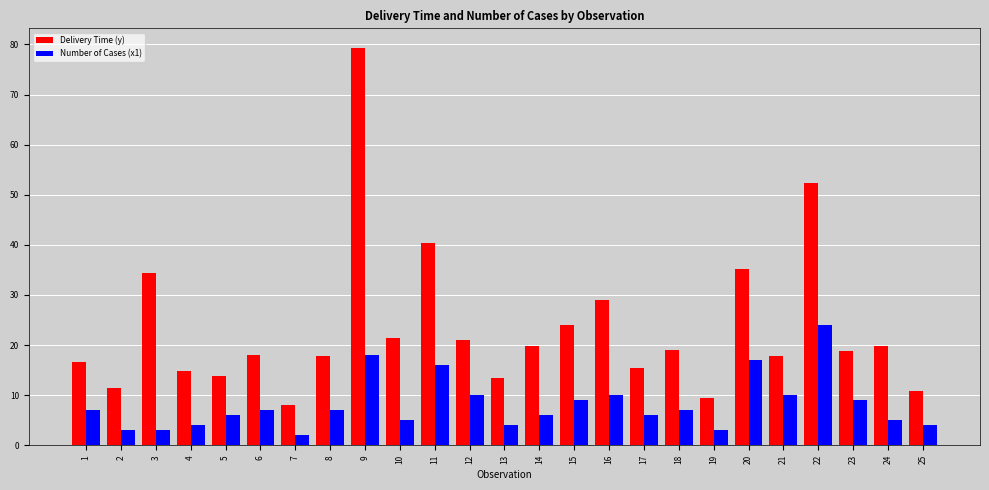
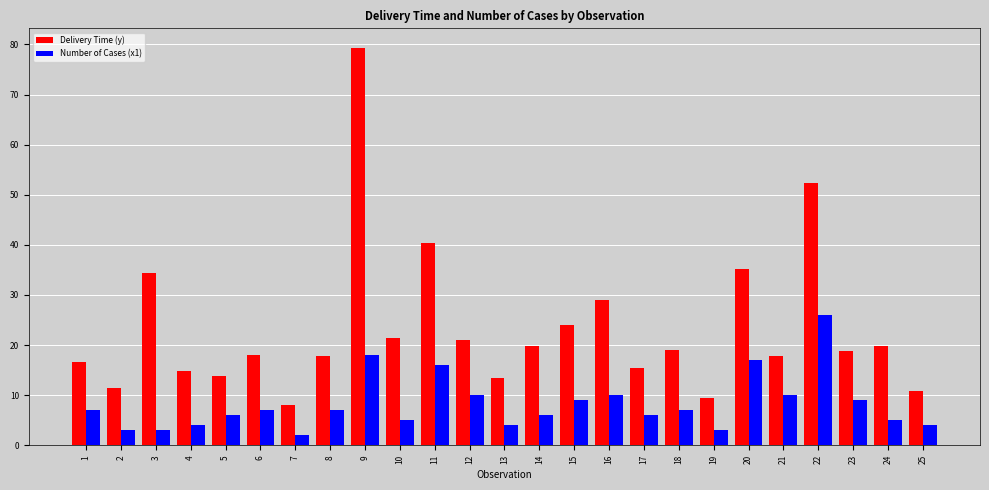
Number of Cases (x1), 22: 24 -> 26
